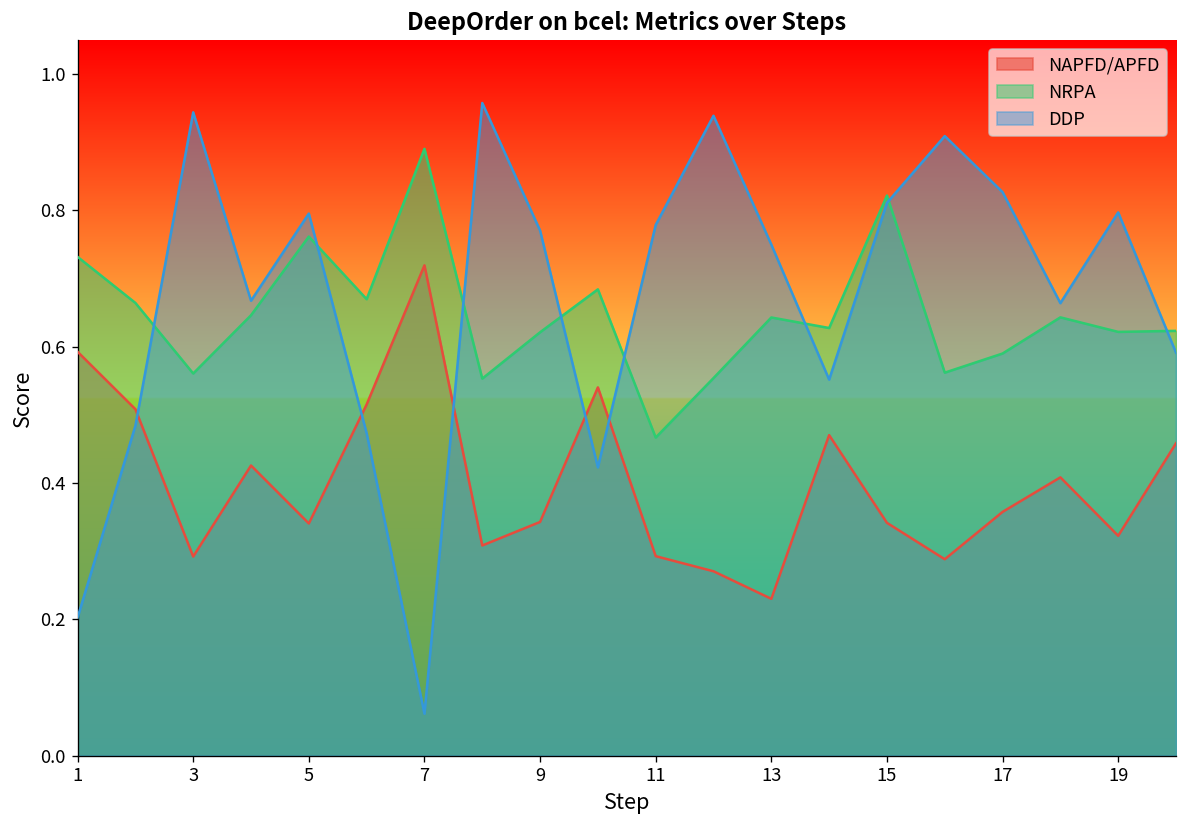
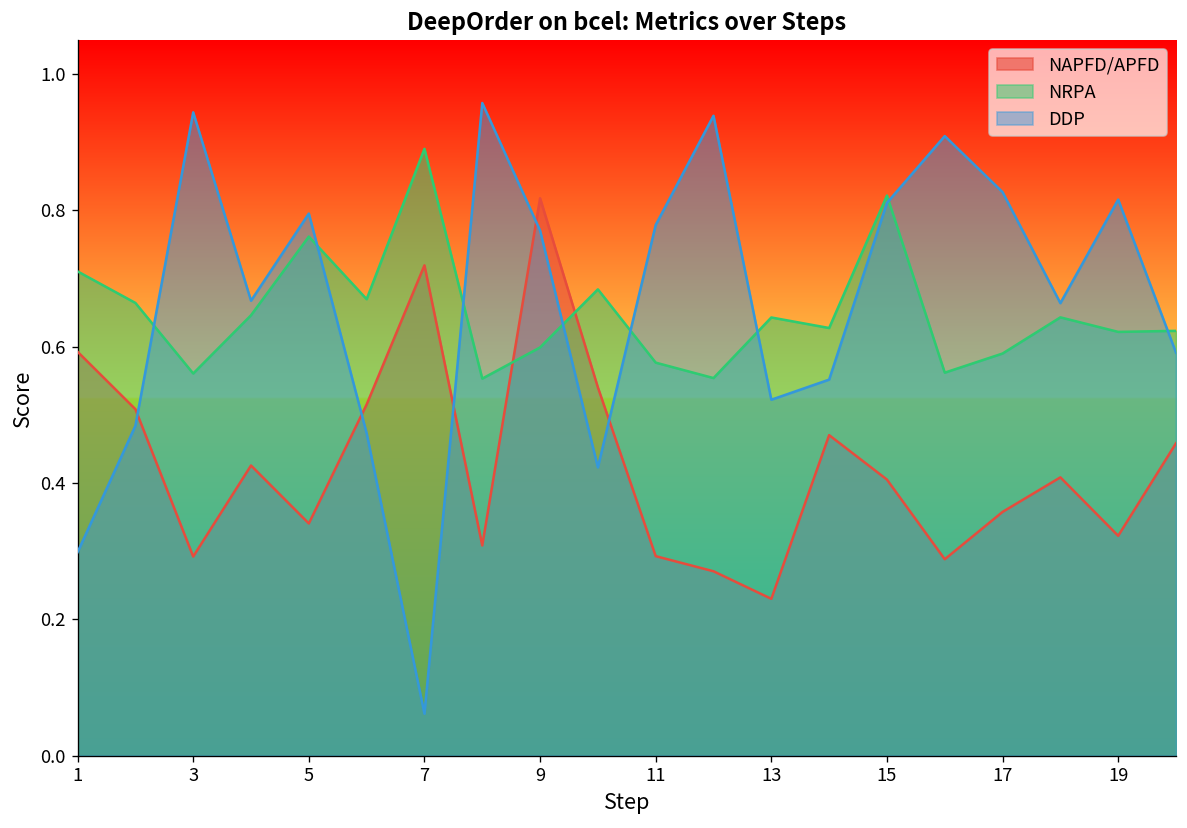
NRPA, 1: 0.73 -> 0.71
DDP, 1: 0.20 -> 0.30
NAPFD/APFD, 9: 0.34 -> 0.82
NRPA, 9: 0.62 -> 0.60
NRPA, 11: 0.47 -> 0.58
DDP, 13: 0.75 -> 0.52
NAPFD/APFD, 15: 0.34 -> 0.41
DDP, 19: 0.80 -> 0.82
